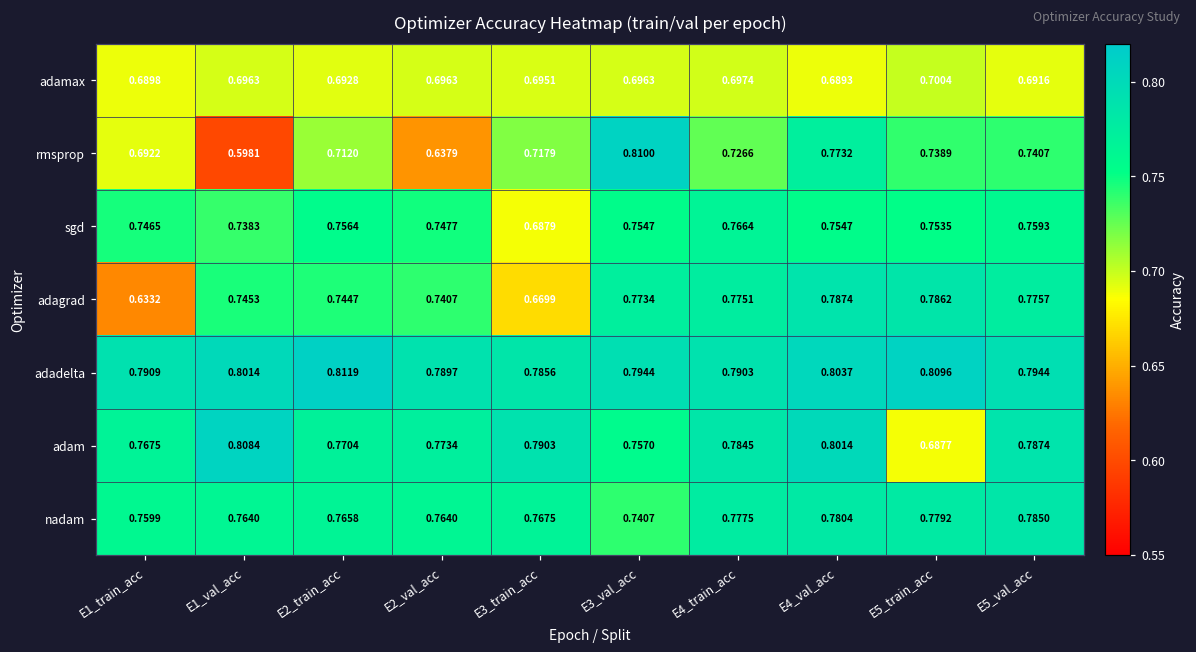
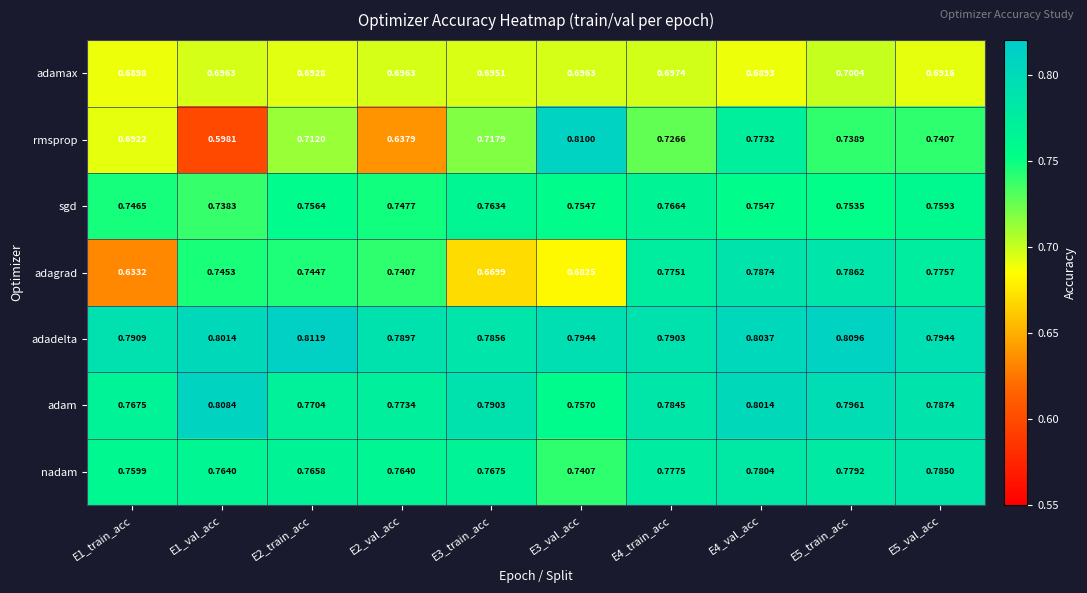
sgd, E3_train_acc: 0.6879 -> 0.7634
adagrad, E3_val_acc: 0.7734 -> 0.6825
adam, E5_train_acc: 0.6877 -> 0.7961
